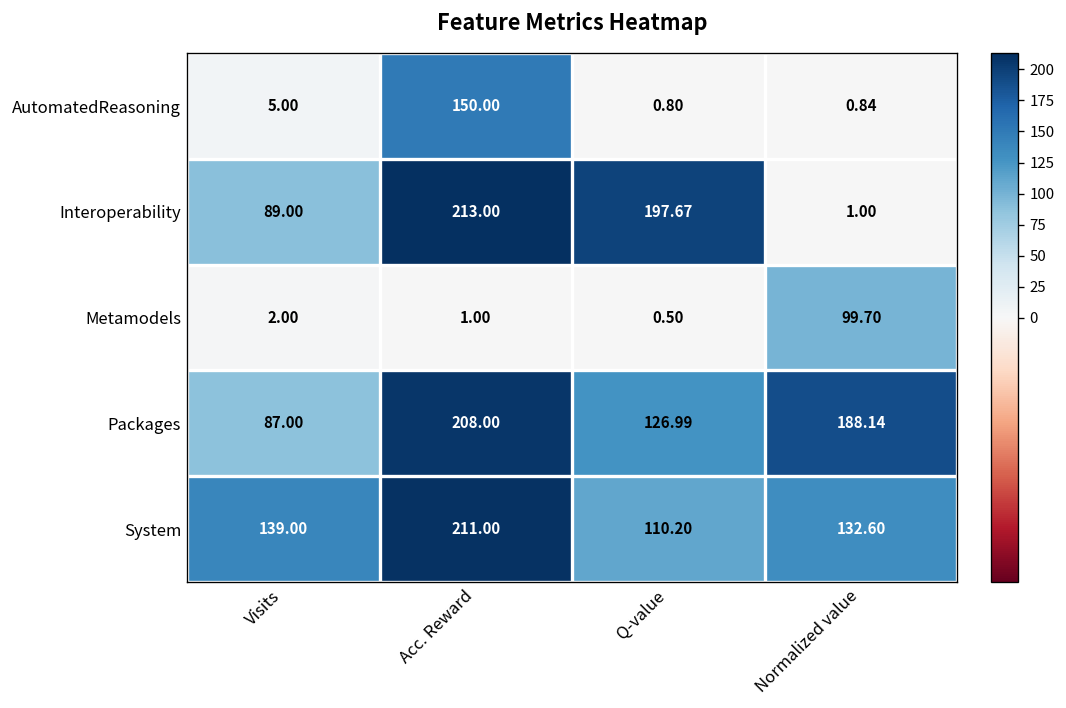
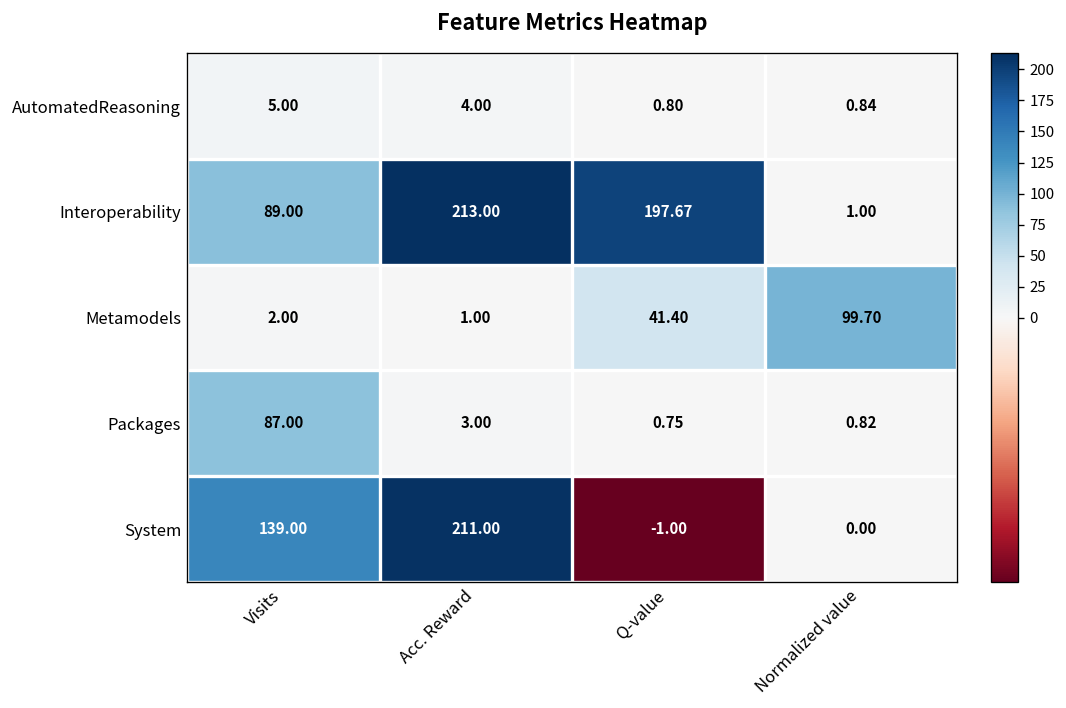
AutomatedReasoning, Acc. Reward: 150.00 -> 4.00
Metamodels, Q-value: 0.50 -> 41.40
Packages, Acc. Reward: 208.00 -> 3.00
Packages, Q-value: 126.99 -> 0.75
Packages, Normalized value: 188.14 -> 0.82
System, Q-value: 110.20 -> -1.00
System, Normalized value: 132.60 -> 0.00
